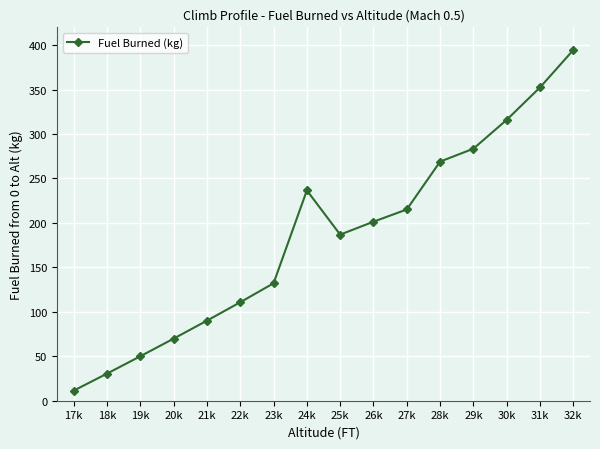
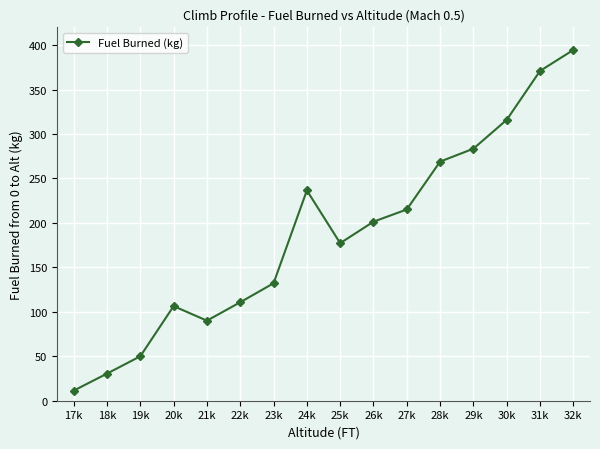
20k: 70 -> 110
25k: 190 -> 180
31k: 350 -> 370
